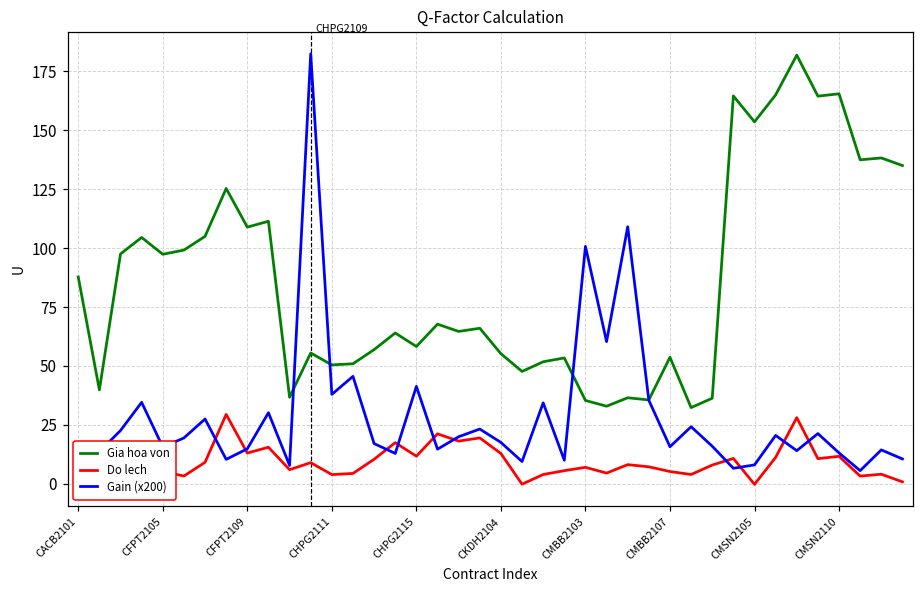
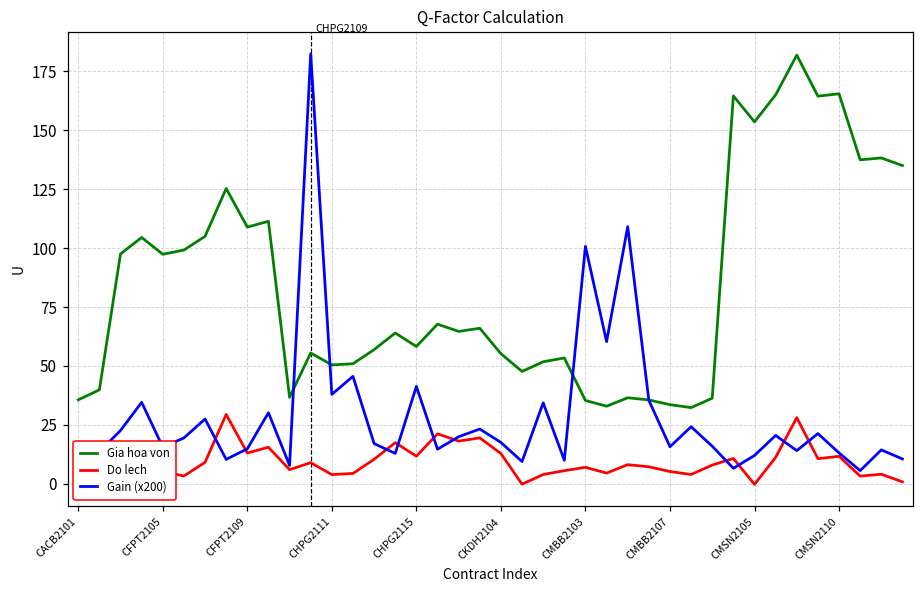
Gia hoa von, CACB2101: 88 -> 36
Gia hoa von, CMBB2107: 54 -> 34
Gain (x200), CMSN2105: 8 -> 12
